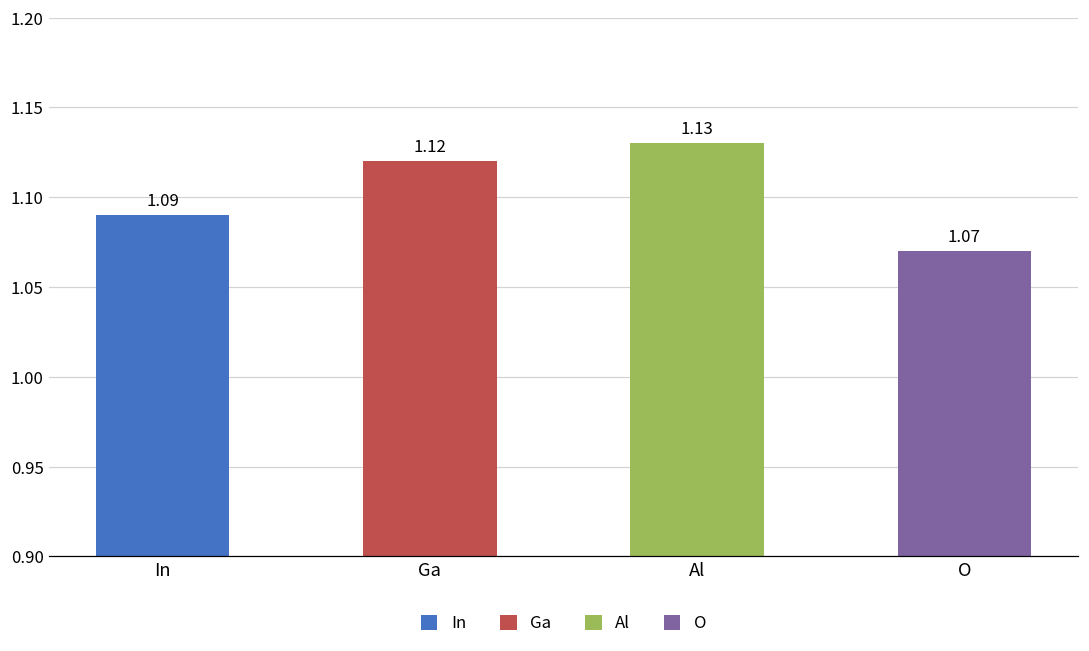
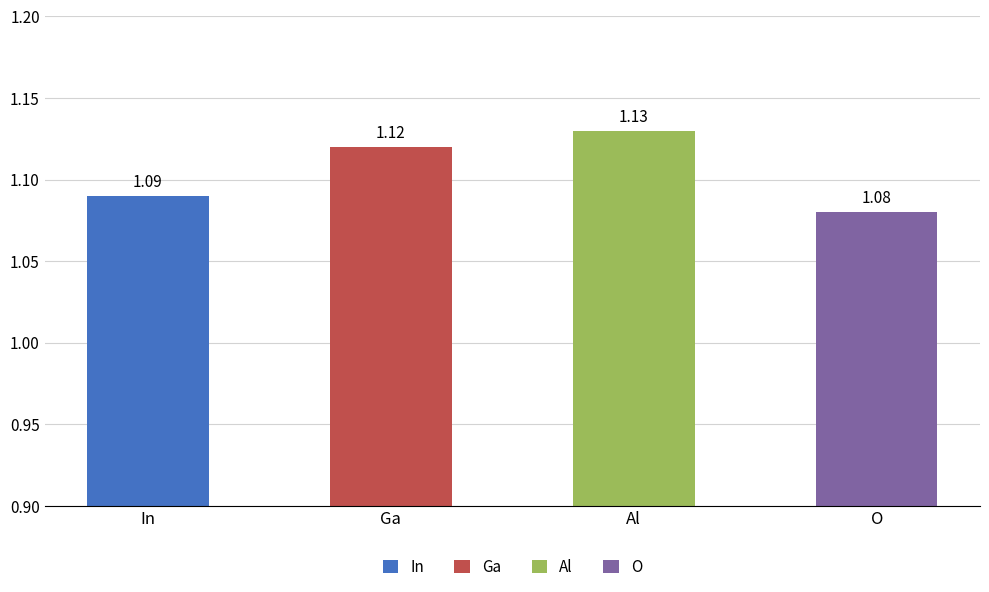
O: 1.07 -> 1.08
